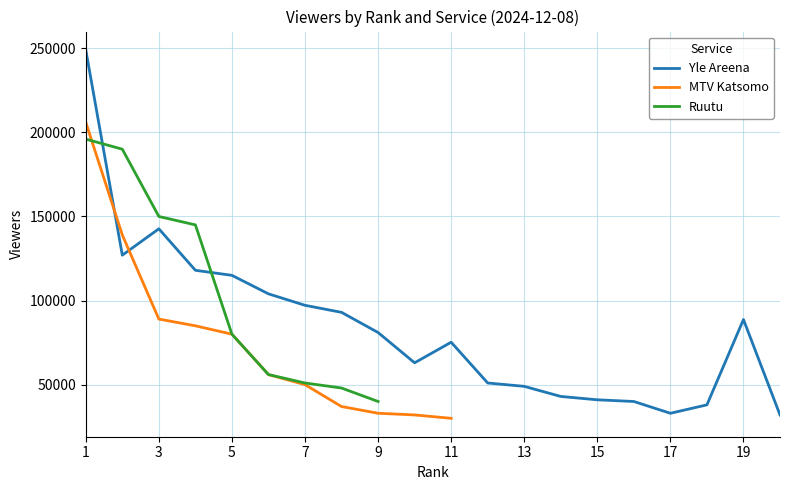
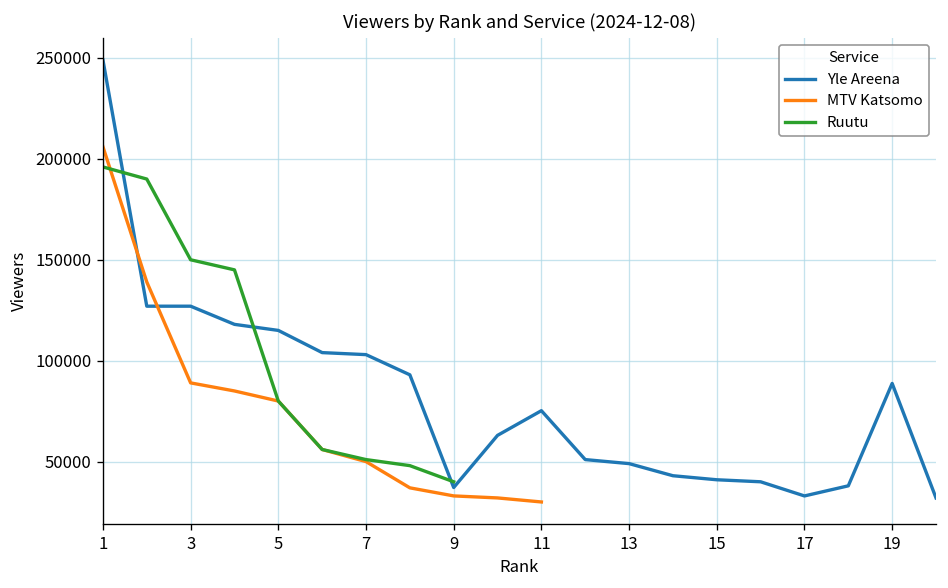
Yle Areena, 3: 143000 -> 127000
Yle Areena, 7: 97000 -> 103000
Yle Areena, 9: 81000 -> 37000
